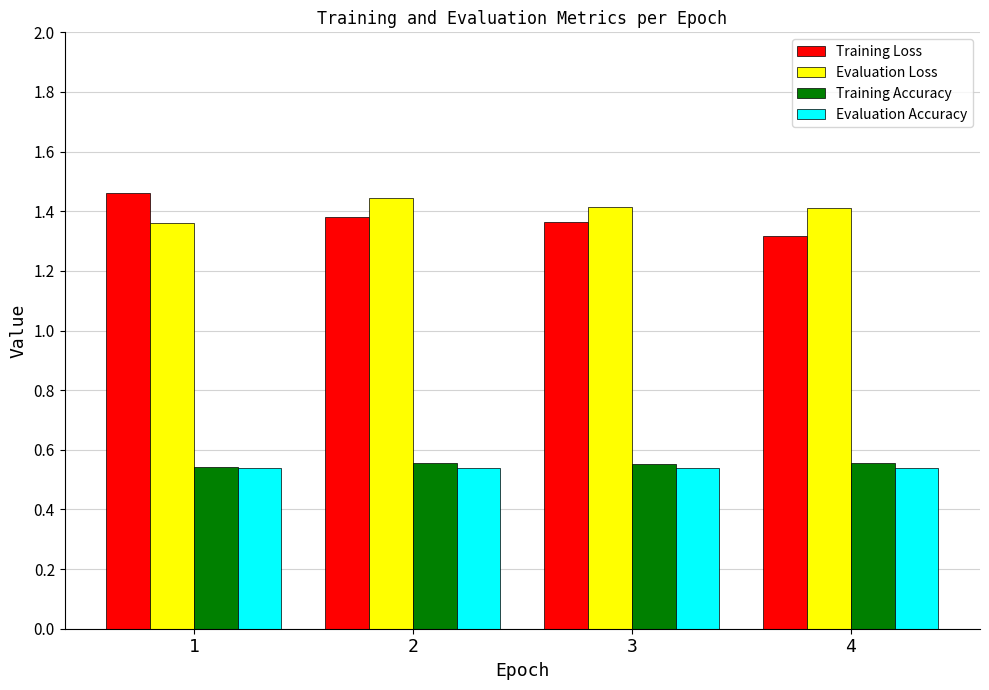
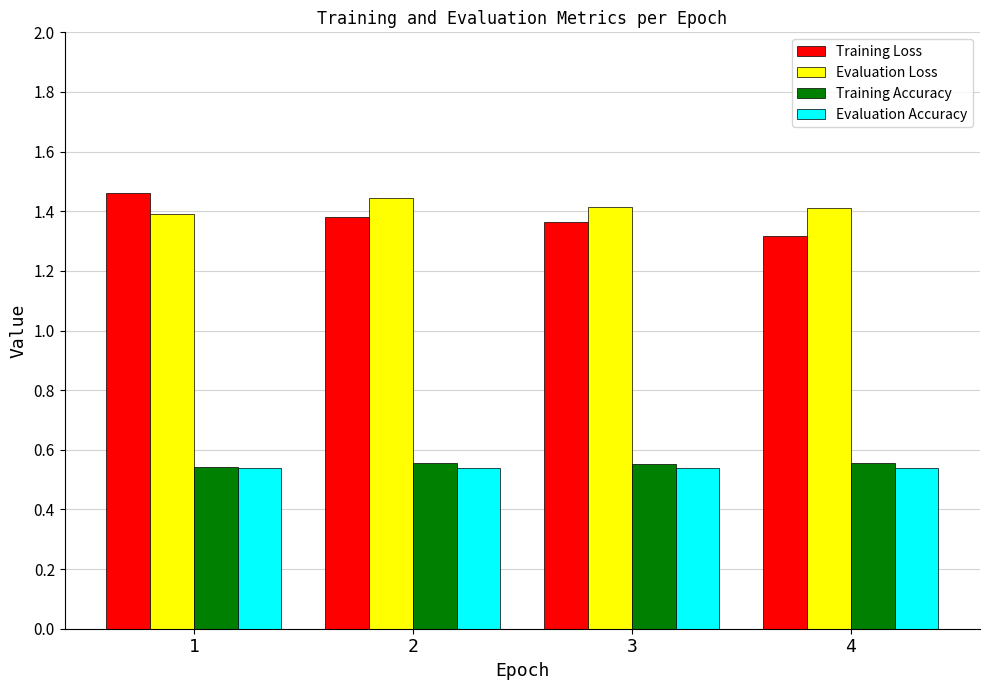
Evaluation Loss, 1: 1.36 -> 1.39
